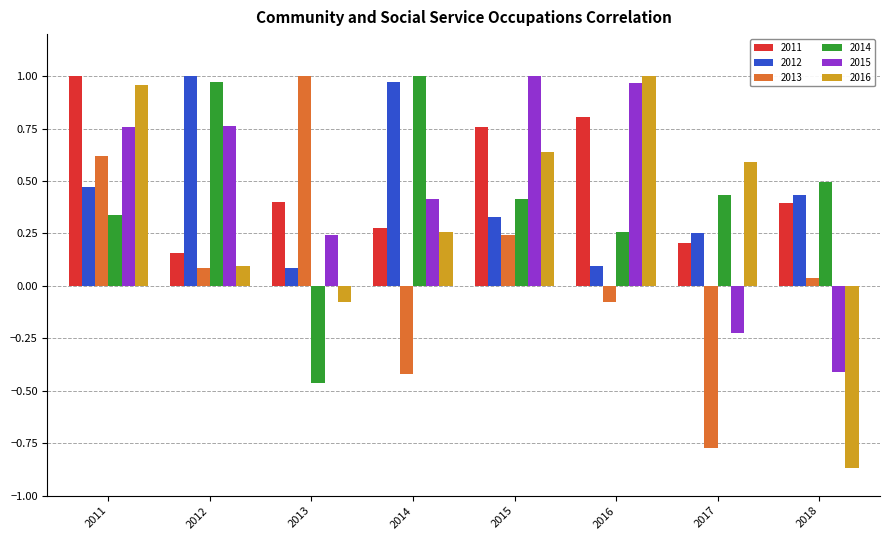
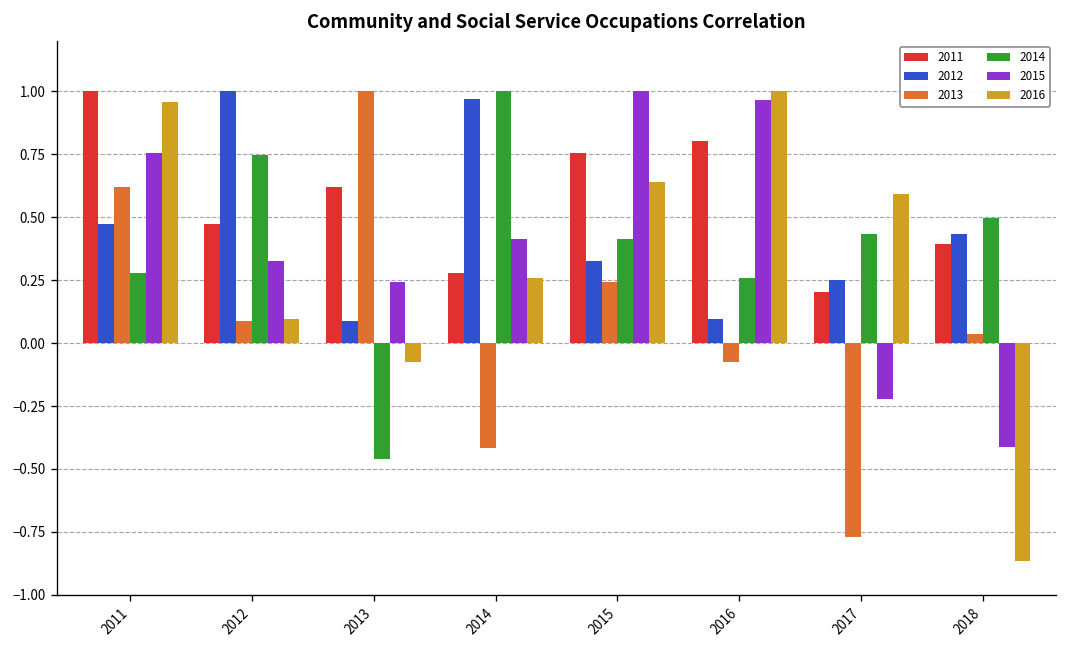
2014, 2011: 0.34 -> 0.28
2011, 2012: 0.16 -> 0.47
2014, 2012: 0.97 -> 0.75
2015, 2012: 0.76 -> 0.33
2011, 2013: 0.40 -> 0.62
